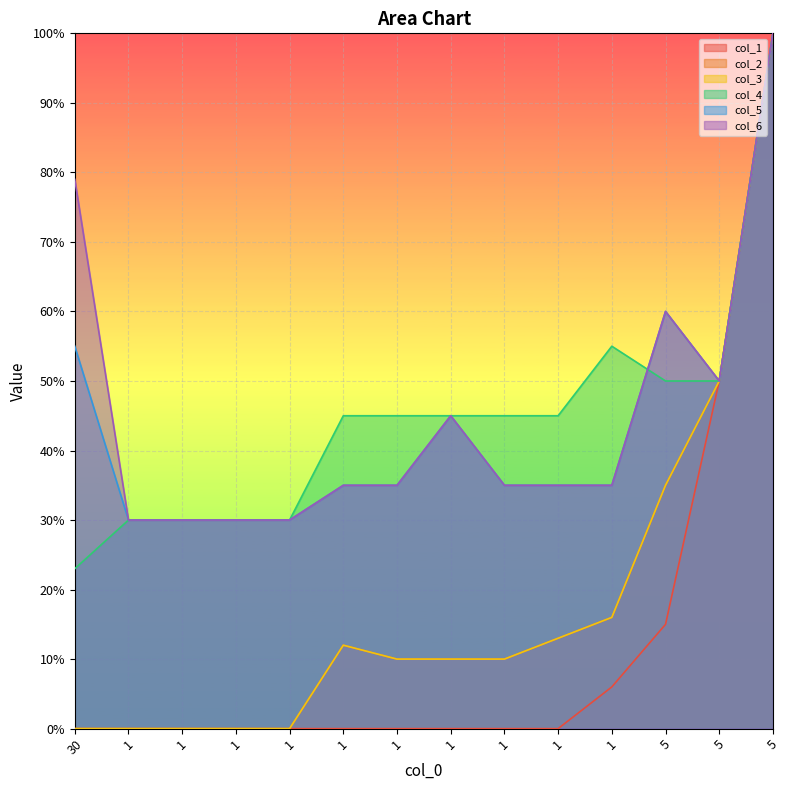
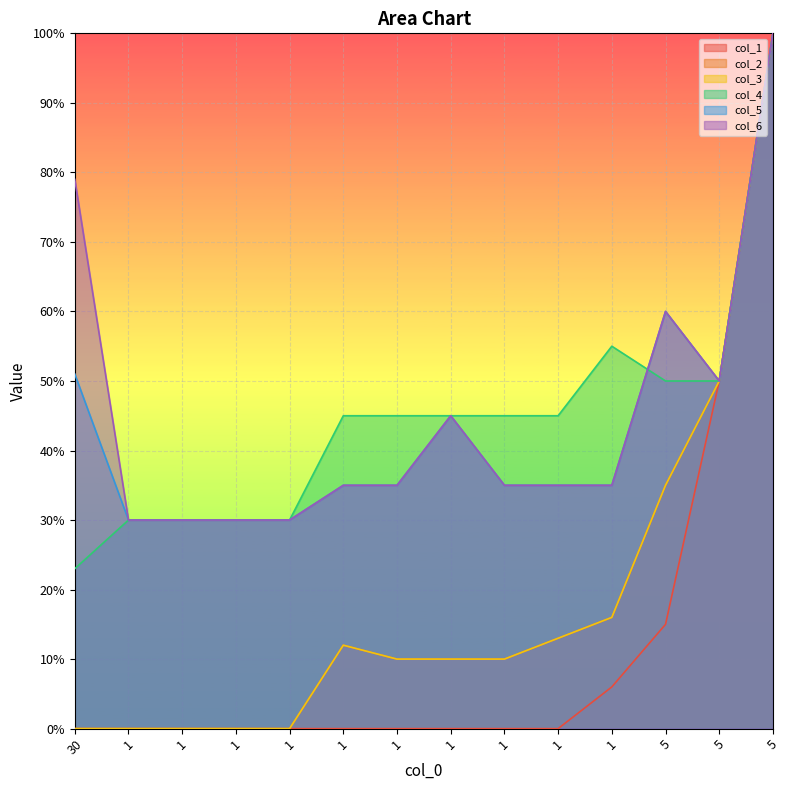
col_5, 30: 55% -> 51%
